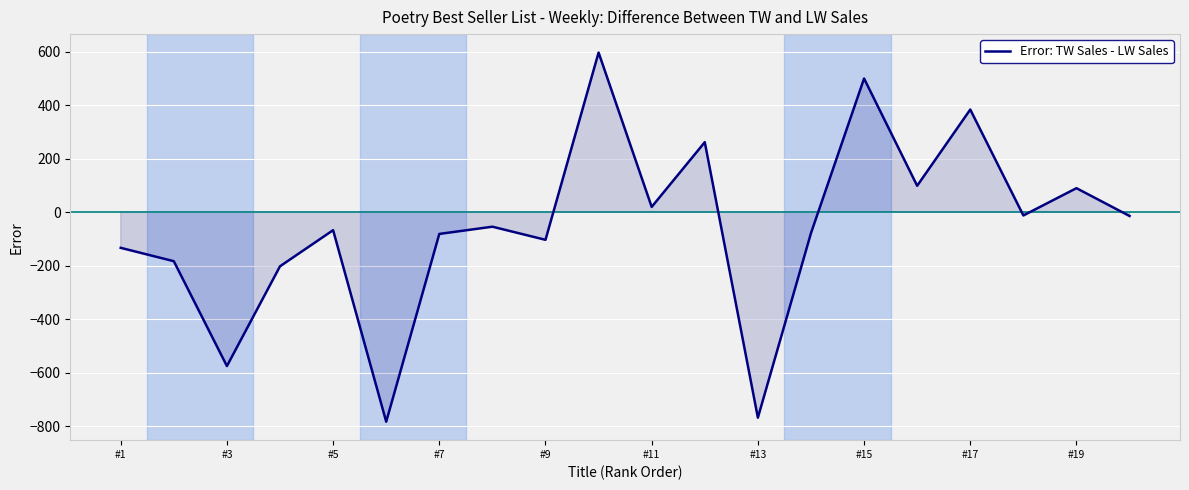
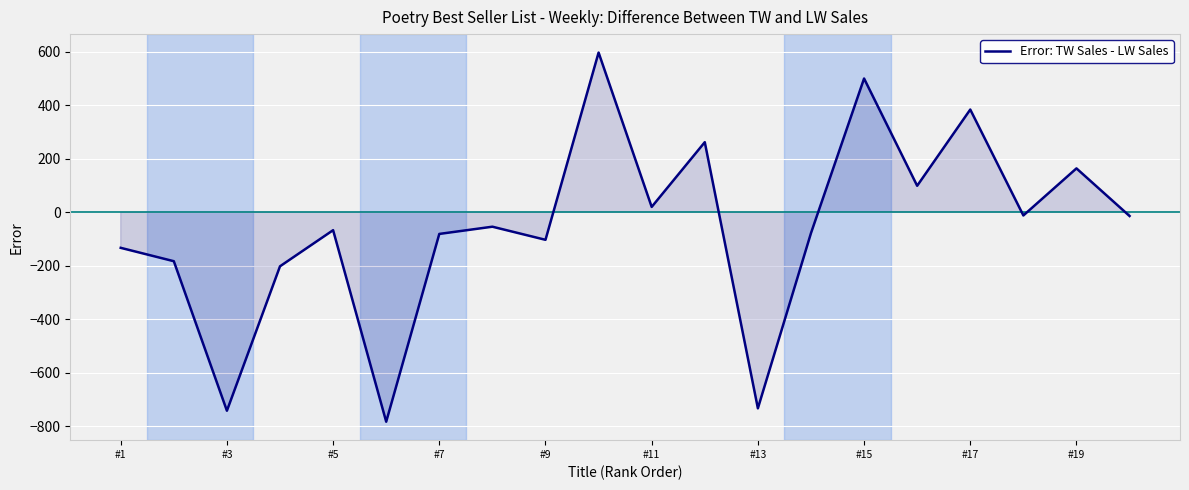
#3: -580 -> -740
#13: -770 -> -730
#19: 90 -> 160
